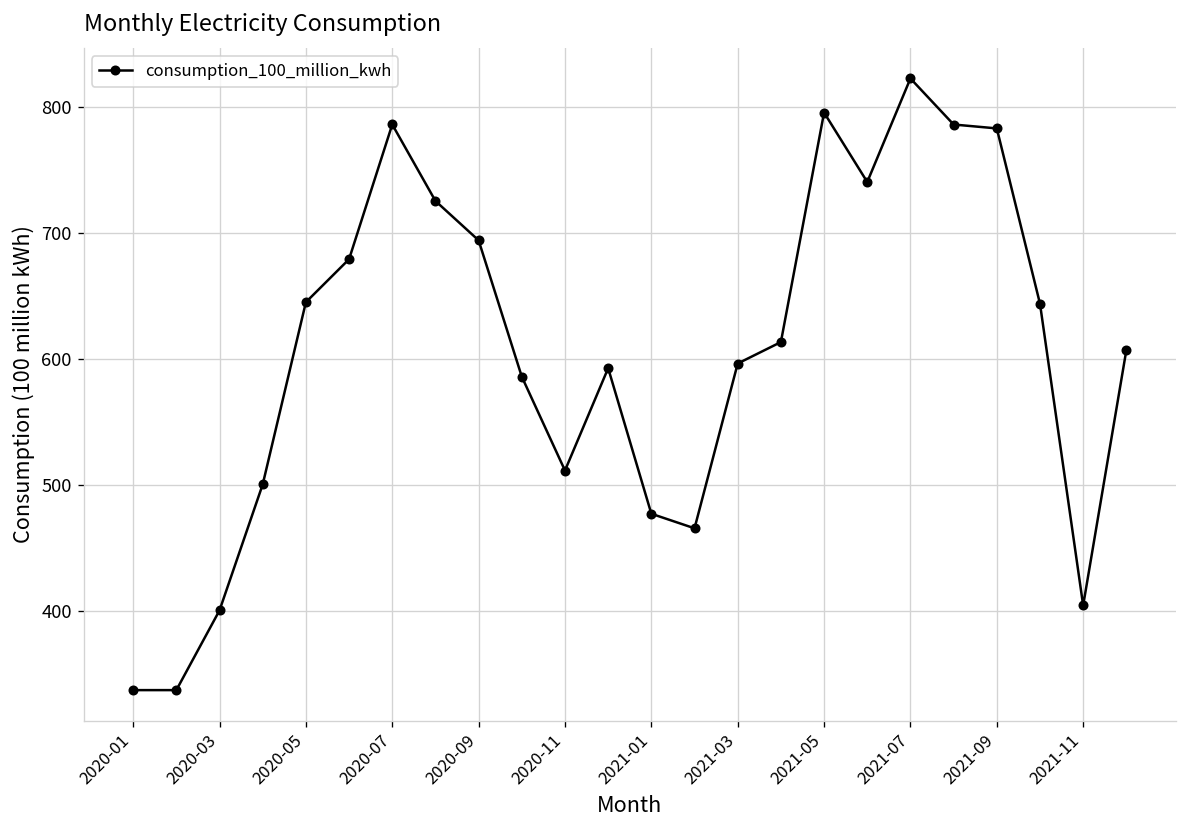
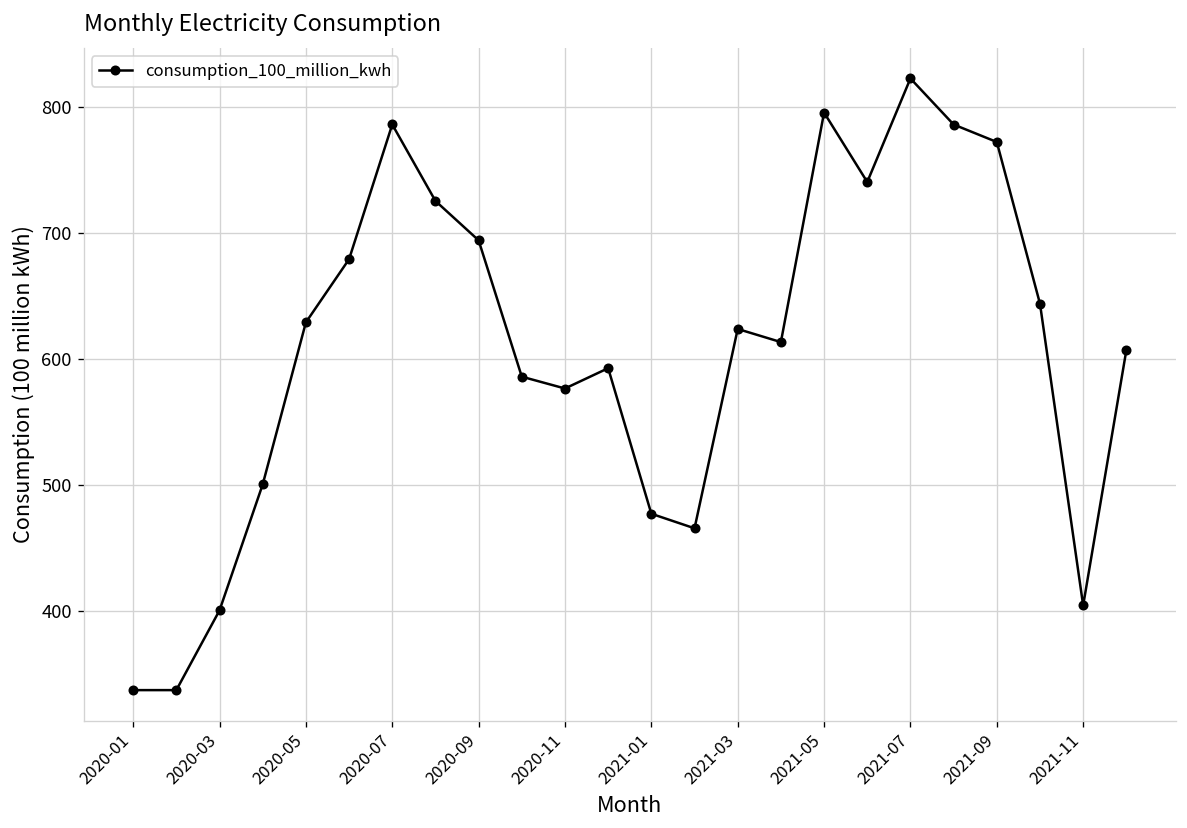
2020-05: 645 -> 629
2020-11: 511 -> 577
2021-03: 596 -> 624
2021-09: 783 -> 772
